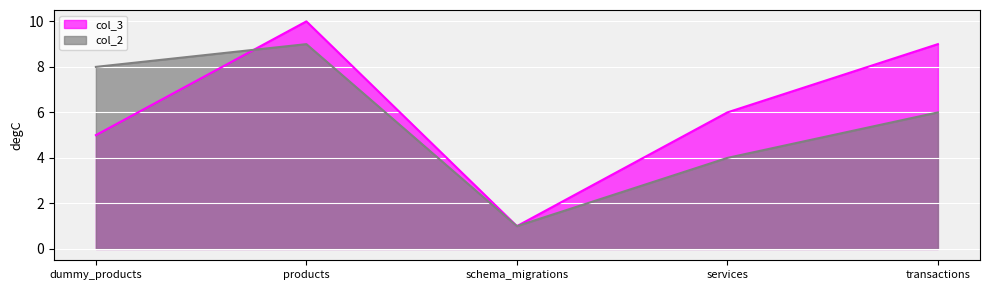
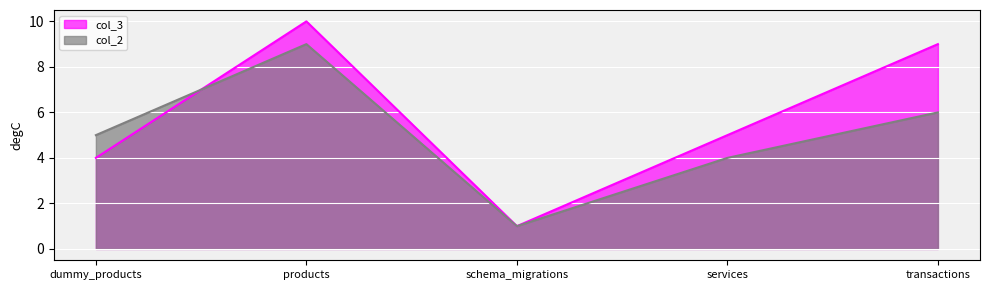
col_3, dummy_products: 5 -> 4
col_2, dummy_products: 8 -> 5
col_3, services: 6 -> 5
